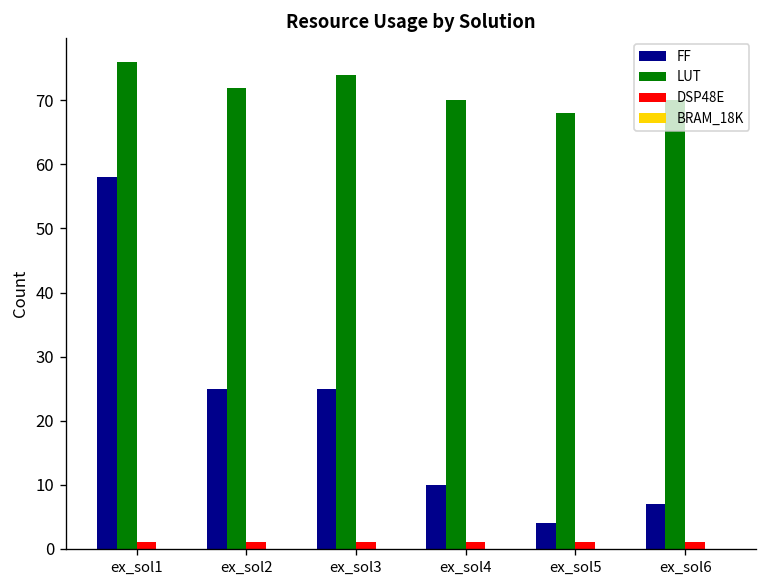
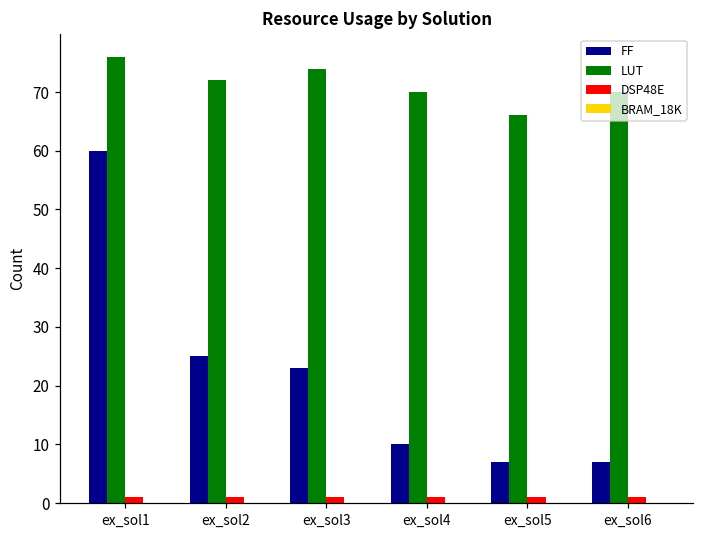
FF, ex_sol1: 58 -> 60
FF, ex_sol3: 25 -> 23
FF, ex_sol5: 4 -> 7
LUT, ex_sol5: 68 -> 66
